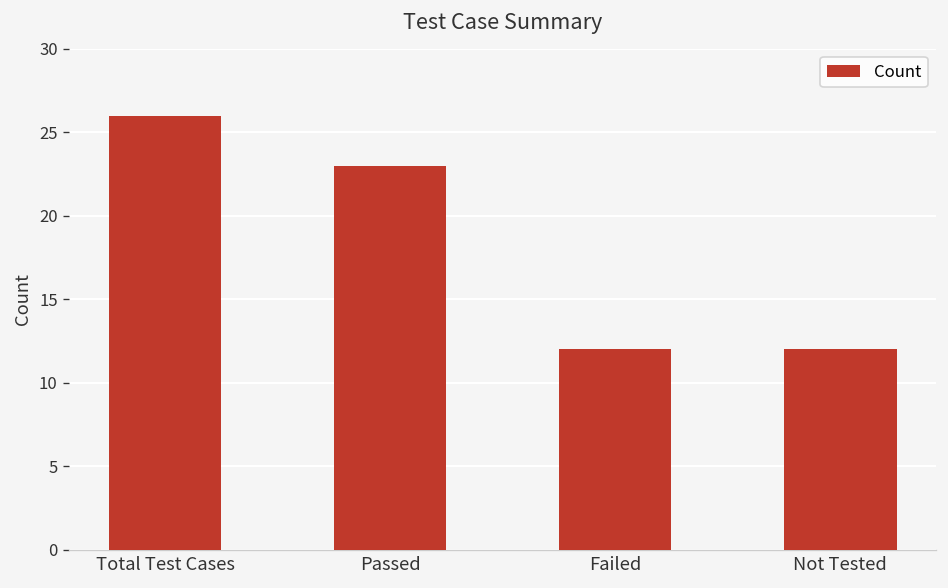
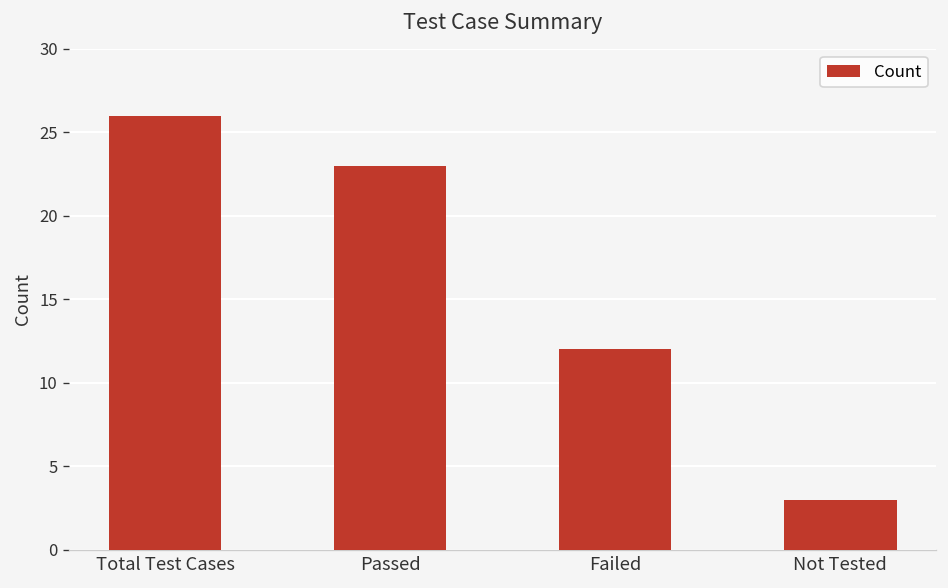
Not Tested: 12 -> 3
